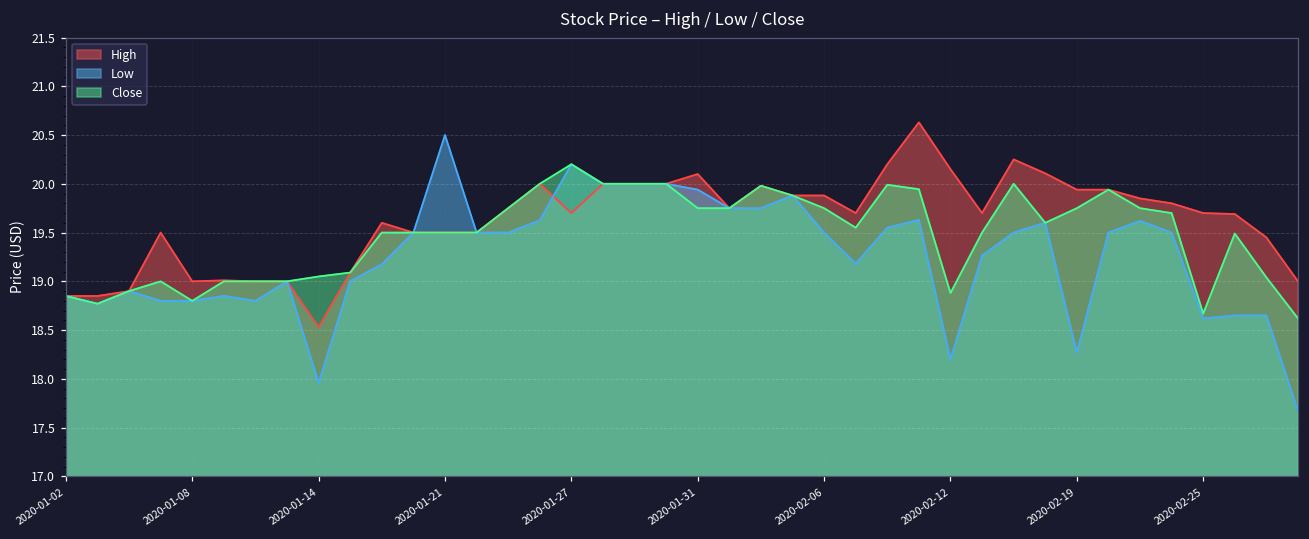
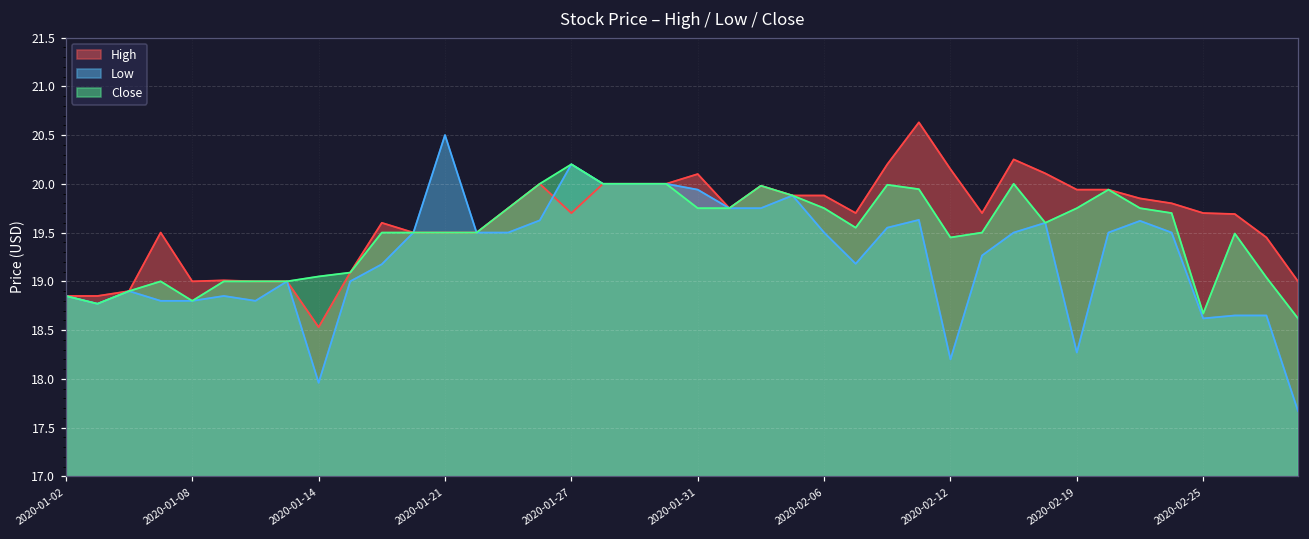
Close, 2020-02-12: 18.9 -> 19.5
